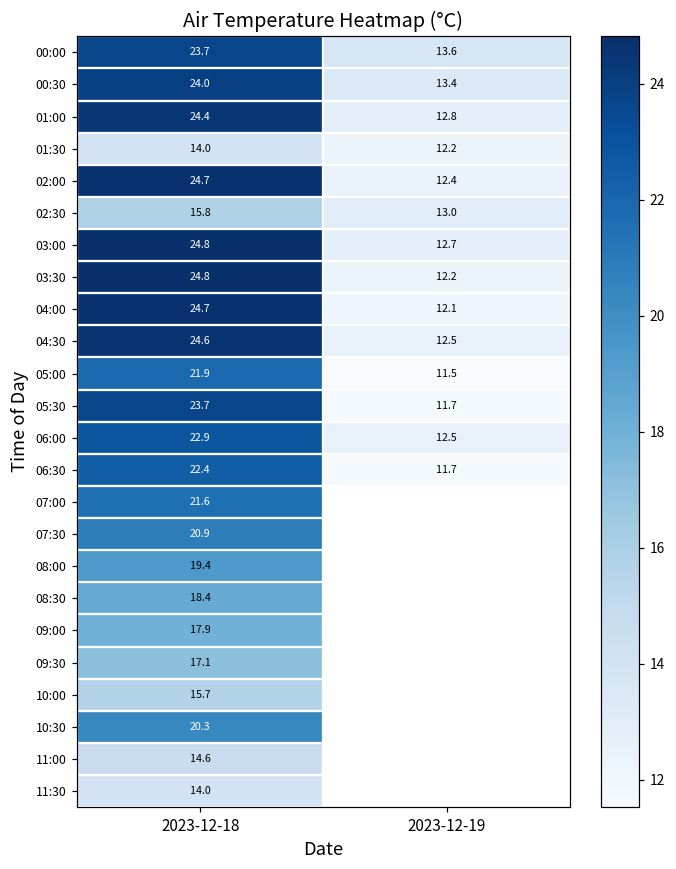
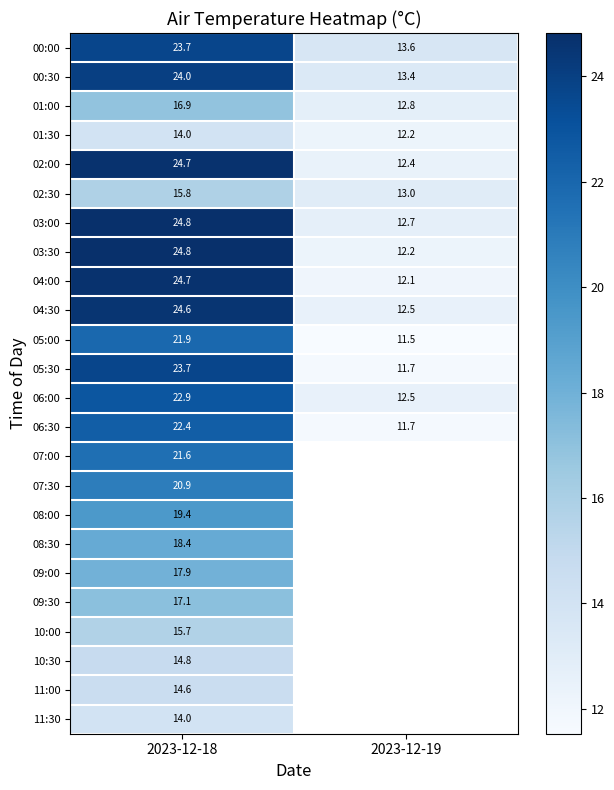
01:00, 2023-12-18: 24.4 -> 16.9
10:30, 2023-12-18: 20.3 -> 14.8
